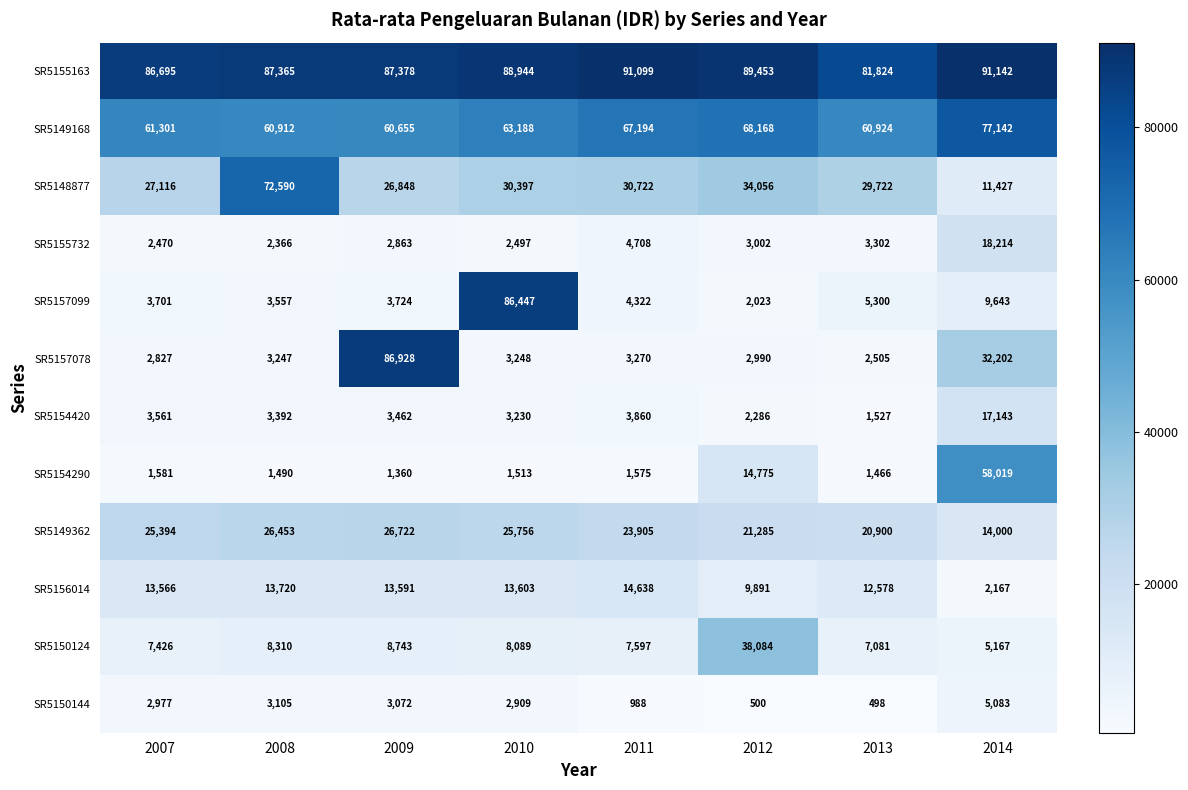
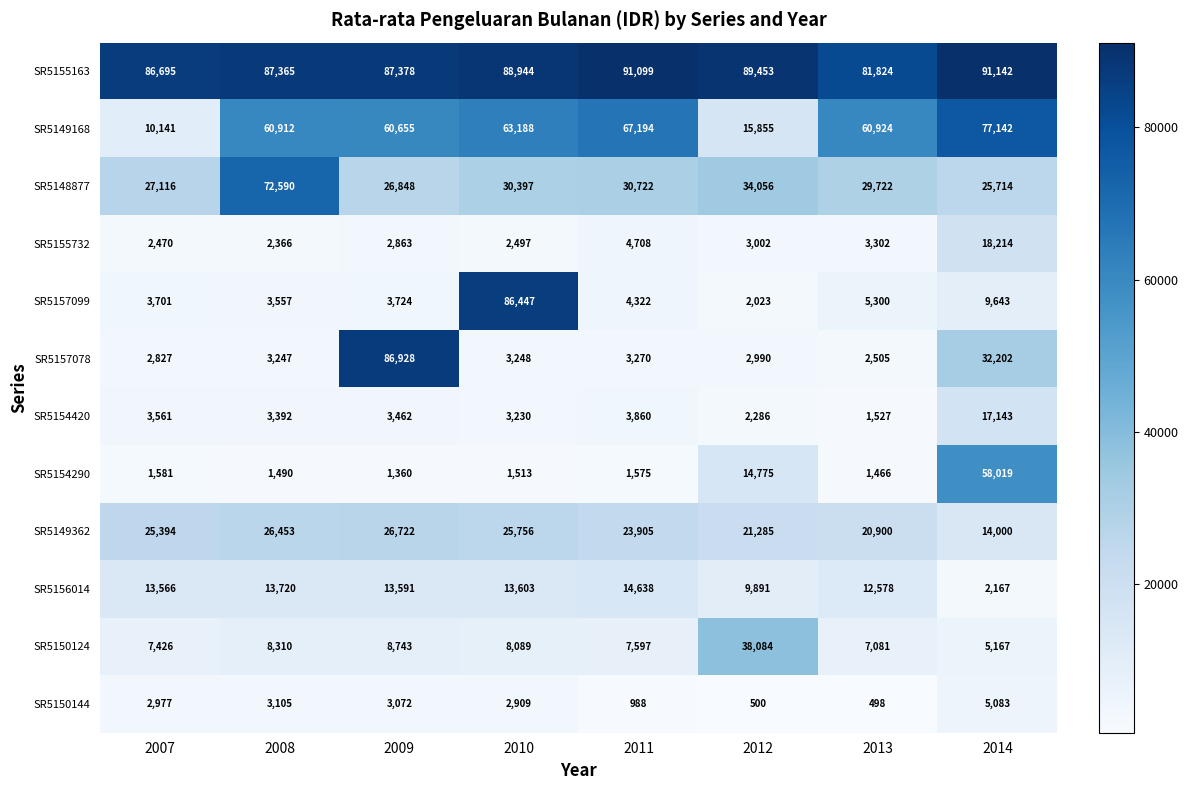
SR5149168, 2007: 61,301 -> 10,141
SR5149168, 2012: 68,168 -> 15,855
SR5148877, 2014: 11,427 -> 25,714
